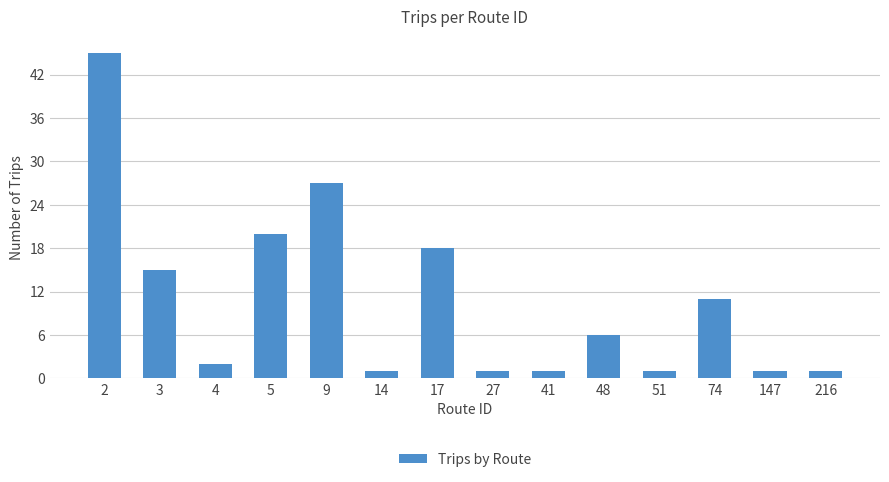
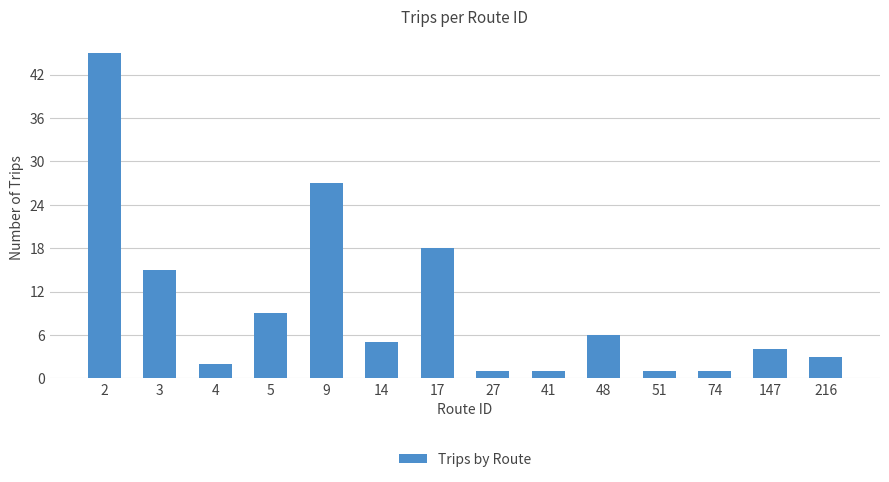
5: 20 -> 9
14: 1 -> 5
74: 11 -> 1
147: 1 -> 4
216: 1 -> 3
